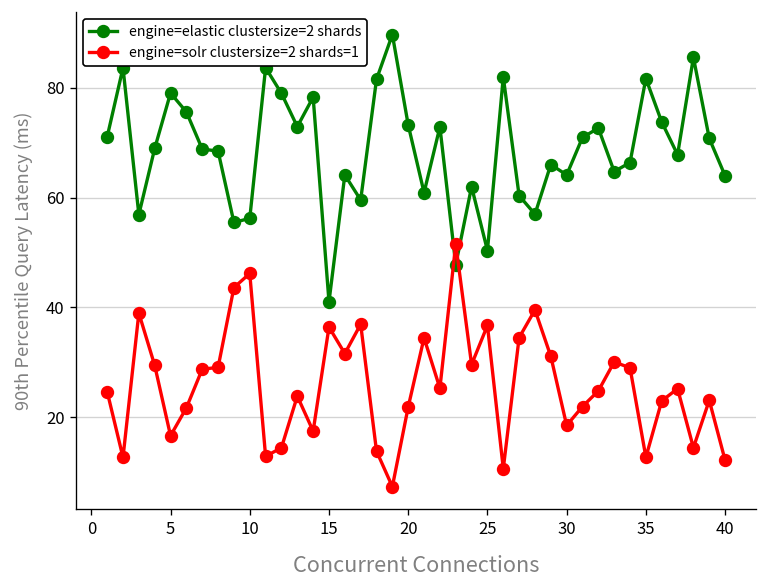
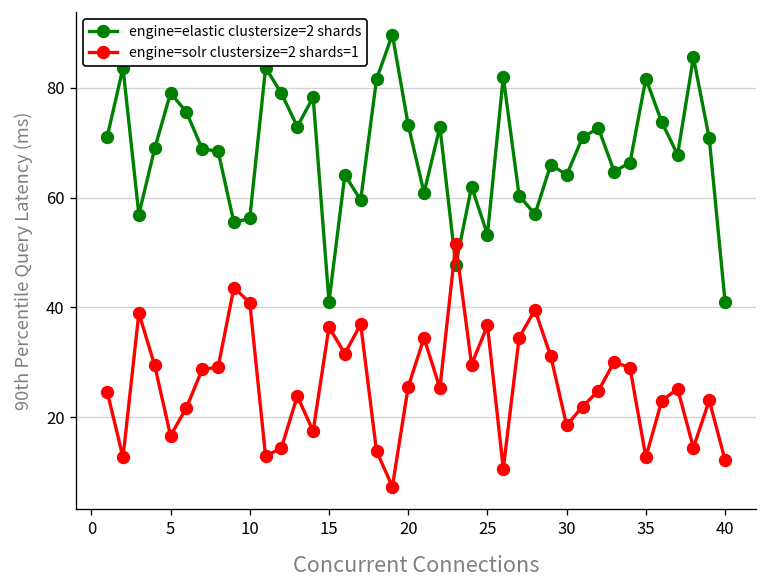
engine=solr clustersize=2 shards=1, 10: 46 -> 41
engine=solr clustersize=2 shards=1, 20: 22 -> 26
engine=elastic clustersize=2 shards, 25: 50 -> 53
engine=elastic clustersize=2 shards, 40: 64 -> 41
